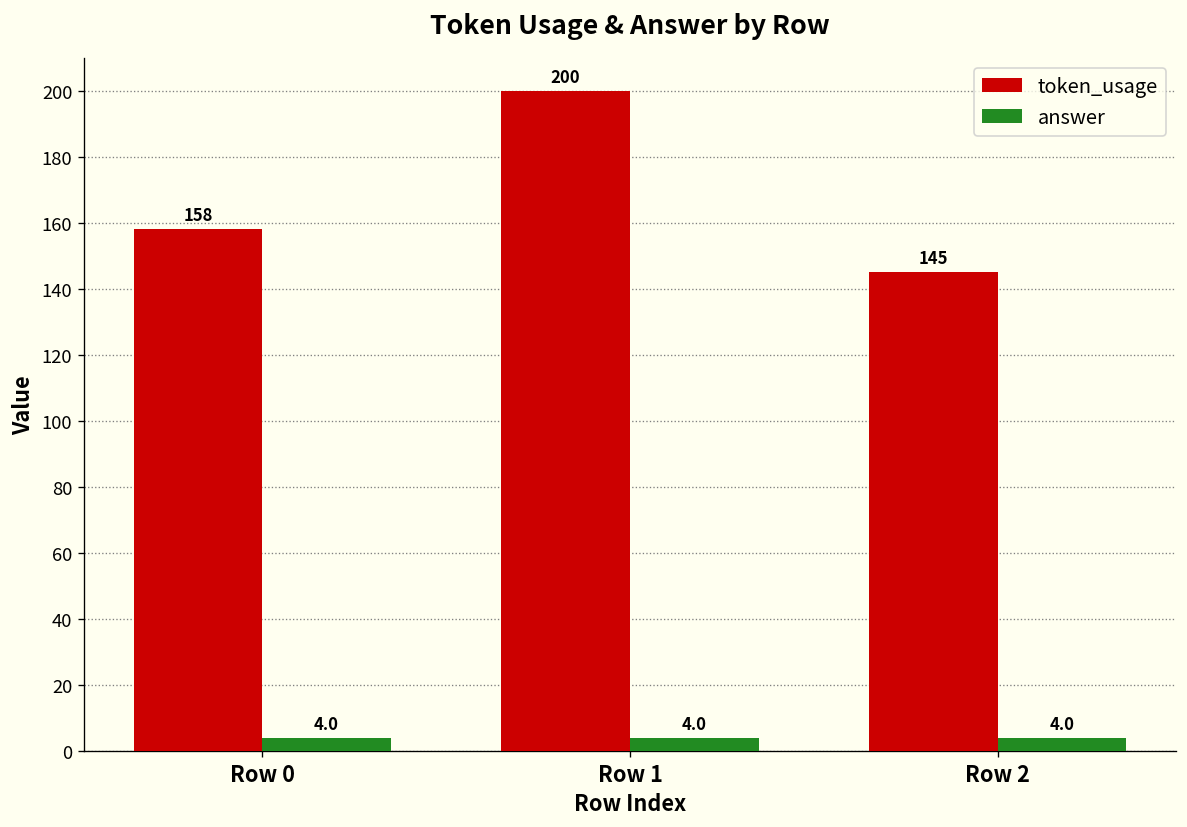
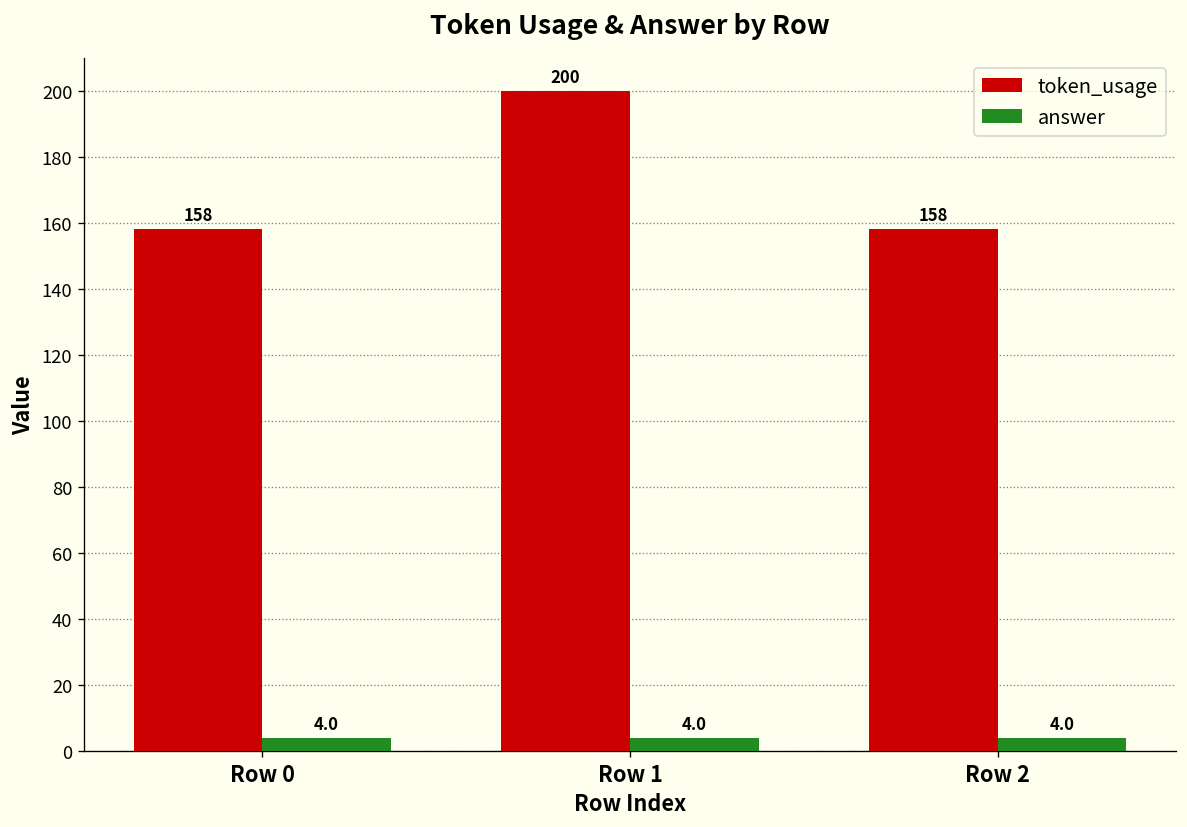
token_usage, Row 2: 145 -> 158
